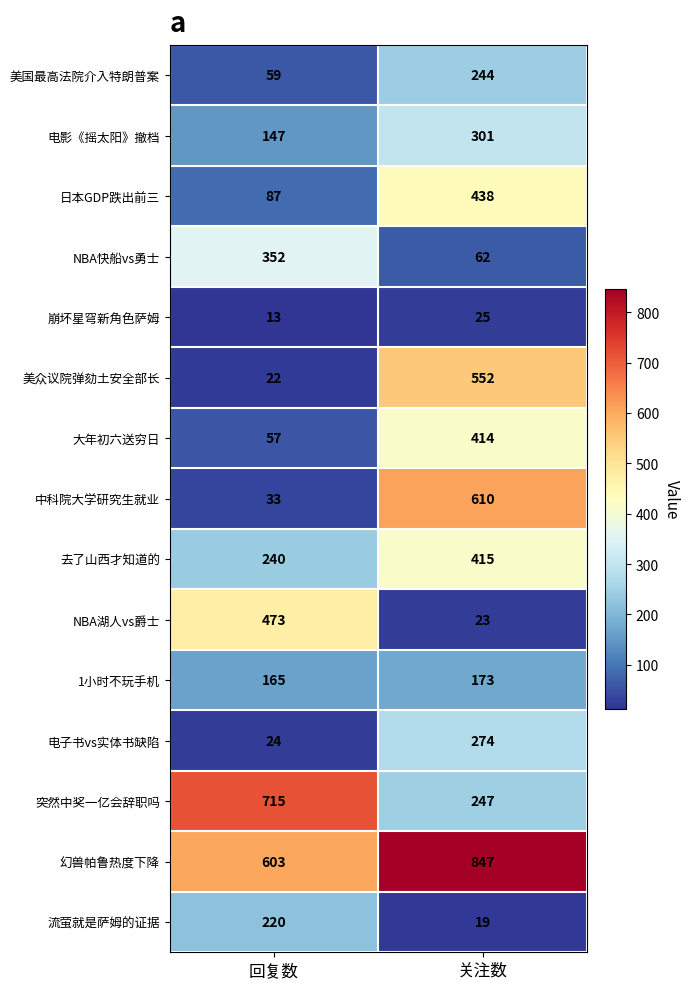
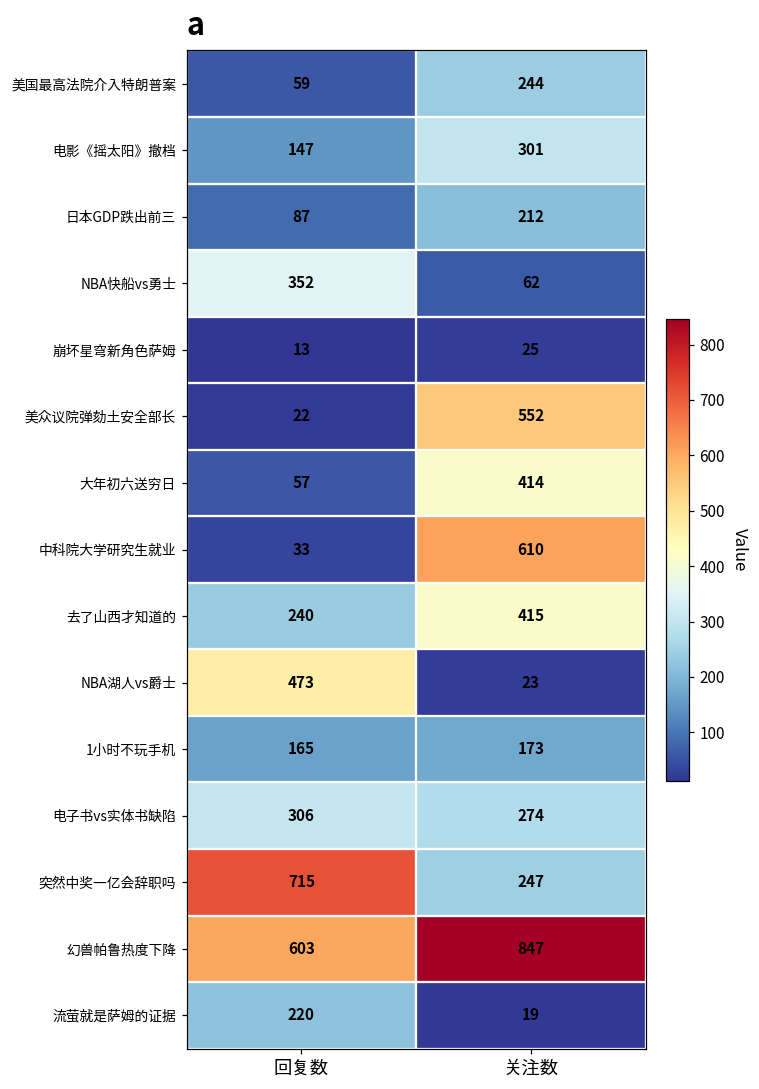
日本GDP跌出前三, 关注数: 438 -> 212
电子书vs实体书缺陷, 回复数: 24 -> 306
